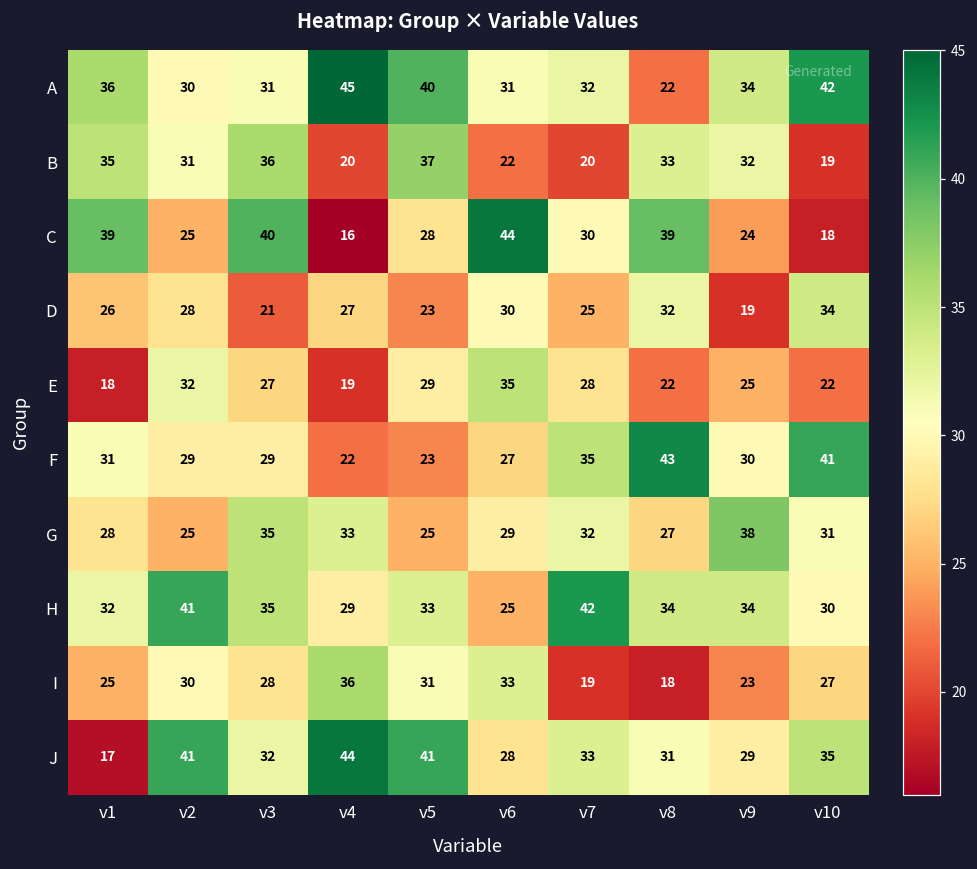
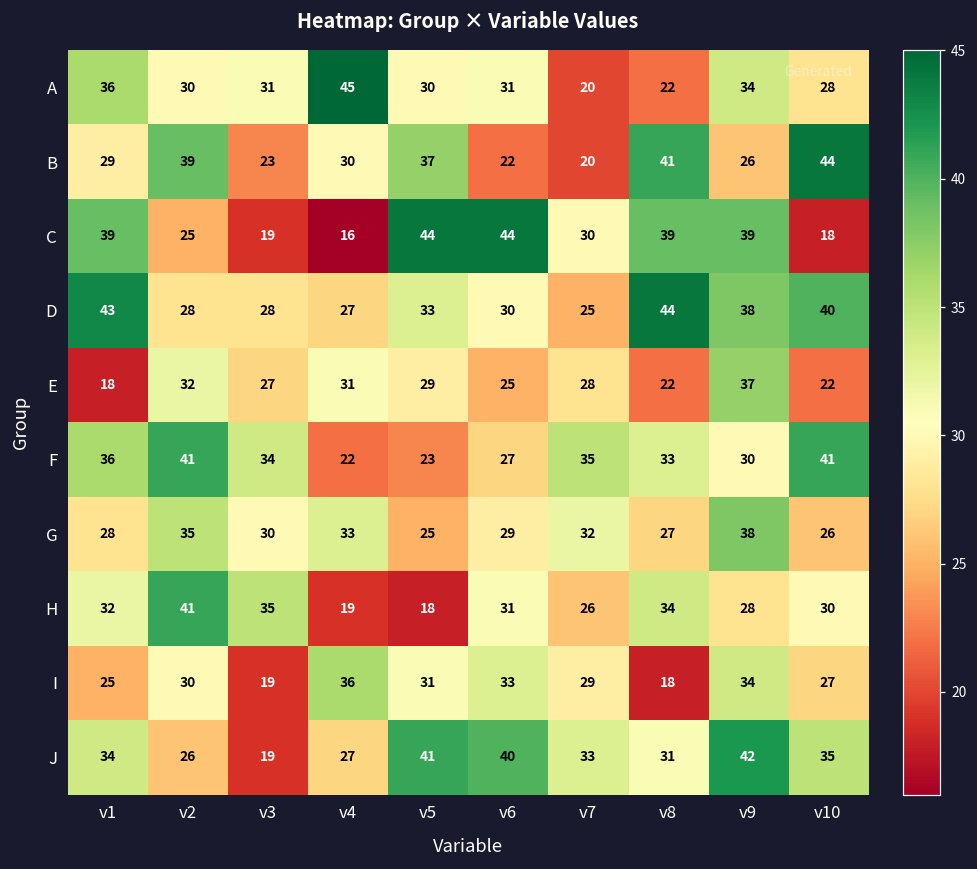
A, v5: 40 -> 30
A, v7: 32 -> 20
A, v10: 42 -> 28
B, v1: 35 -> 29
B, v2: 31 -> 39
B, v3: 36 -> 23
B, v4: 20 -> 30
B, v8: 33 -> 41
B, v9: 32 -> 26
B, v10: 19 -> 44
C, v3: 40 -> 19
C, v5: 28 -> 44
C, v9: 24 -> 39
D, v1: 26 -> 43
D, v3: 21 -> 28
D, v5: 23 -> 33
D, v8: 32 -> 44
D, v9: 19 -> 38
D, v10: 34 -> 40
E, v4: 19 -> 31
E, v6: 35 -> 25
E, v9: 25 -> 37
F, v1: 31 -> 36
F, v2: 29 -> 41
F, v3: 29 -> 34
F, v8: 43 -> 33
G, v2: 25 -> 35
G, v3: 35 -> 30
G, v10: 31 -> 26
H, v4: 29 -> 19
H, v5: 33 -> 18
H, v6: 25 -> 31
H, v7: 42 -> 26
H, v9: 34 -> 28
I, v3: 28 -> 19
I, v7: 19 -> 29
I, v9: 23 -> 34
J, v1: 17 -> 34
J, v2: 41 -> 26
J, v3: 32 -> 19
J, v4: 44 -> 27
J, v6: 28 -> 40
J, v9: 29 -> 42
